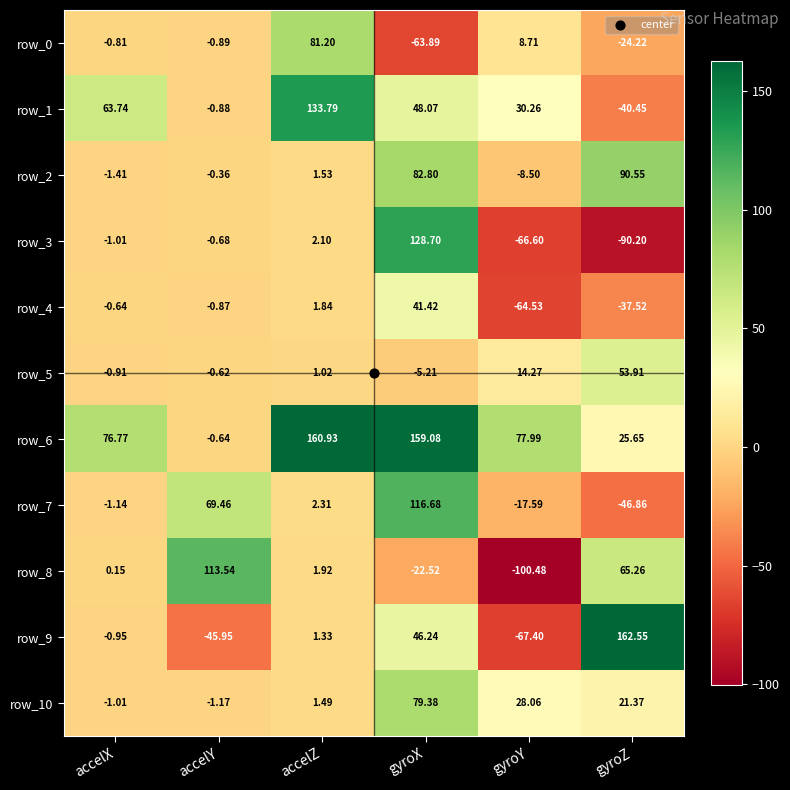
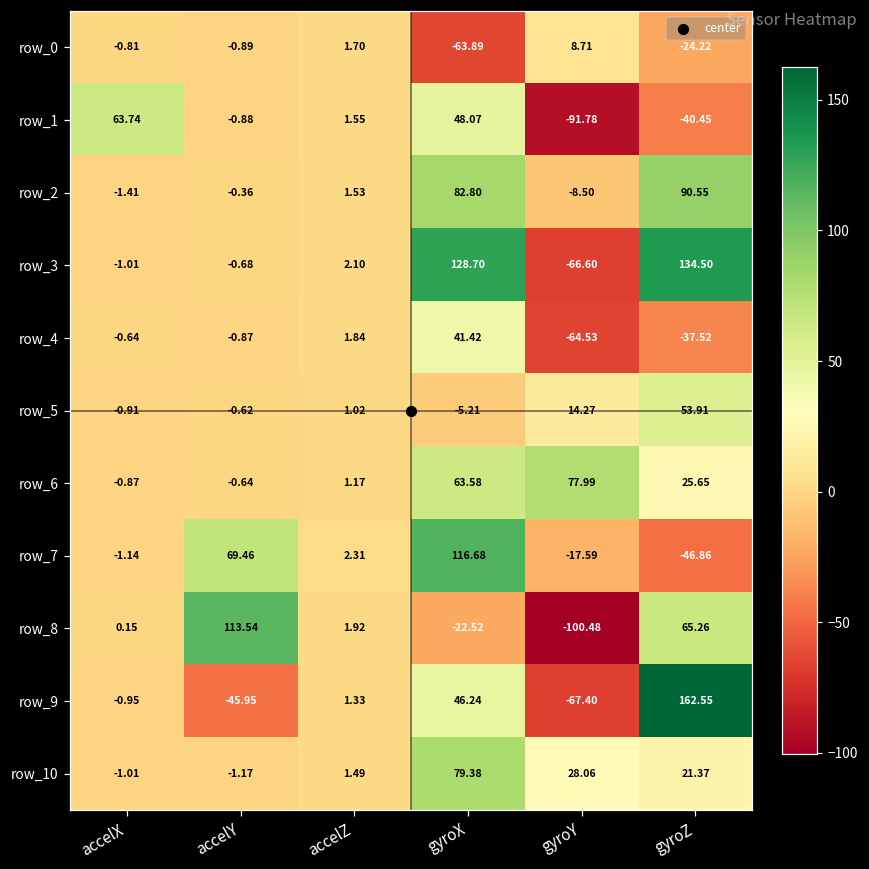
row_0, accelZ: 81.20 -> 1.70
row_1, accelZ: 133.79 -> 1.55
row_1, gyroY: 30.26 -> -91.78
row_3, gyroZ: -90.20 -> 134.50
row_6, accelX: 76.77 -> -0.87
row_6, accelZ: 160.93 -> 1.17
row_6, gyroX: 159.08 -> 63.58
